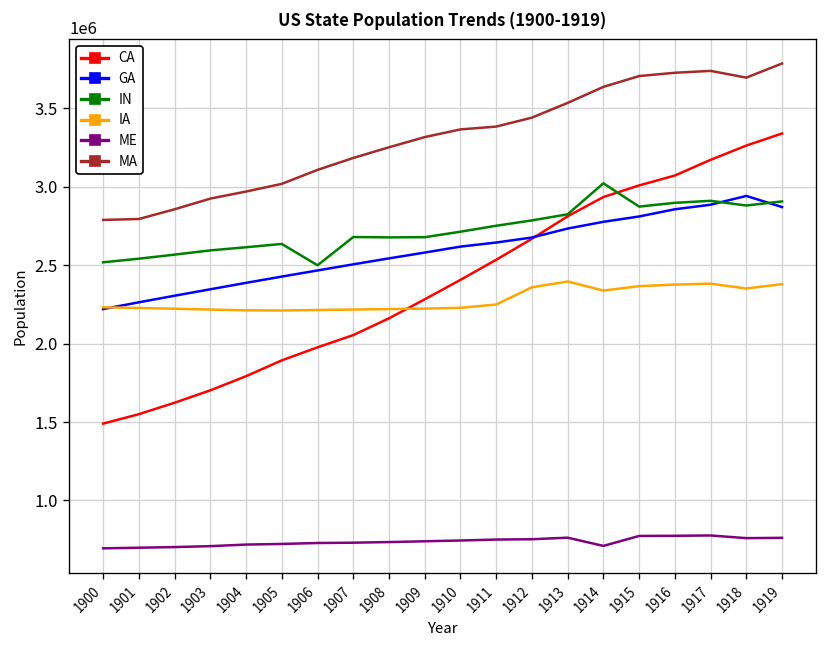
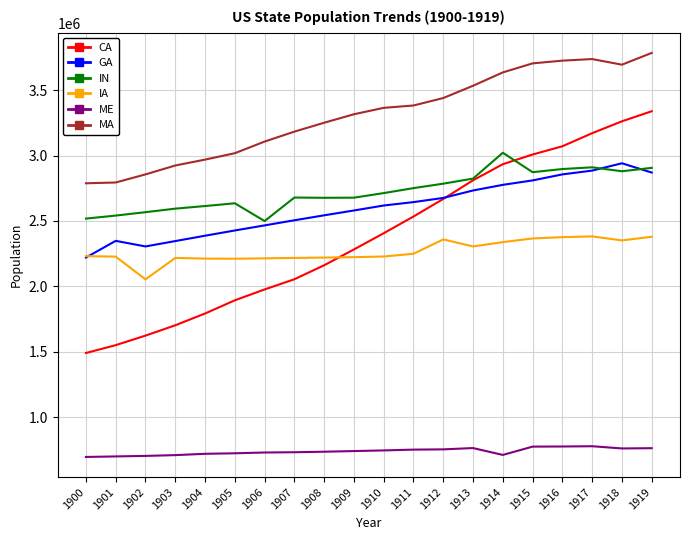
GA, 1901: 2260000 -> 2350000
IA, 1902: 2220000 -> 2050000
IA, 1913: 2400000 -> 2310000
